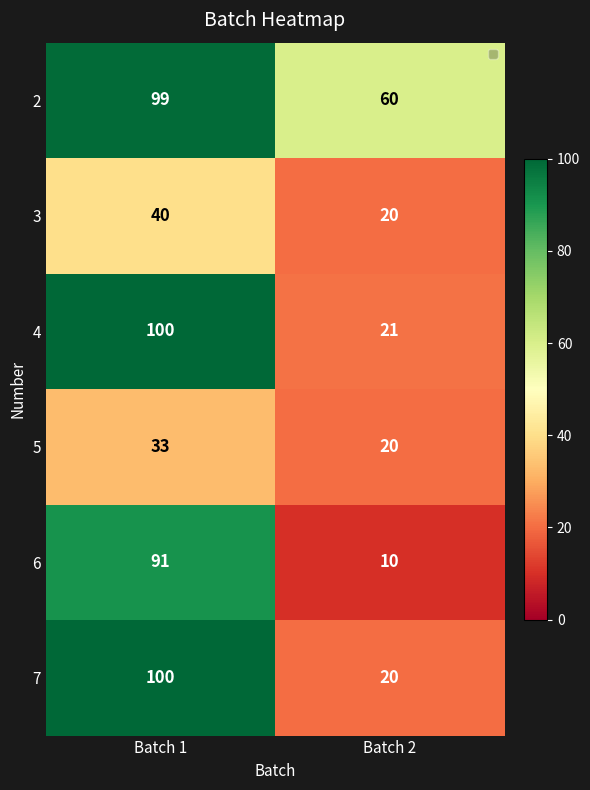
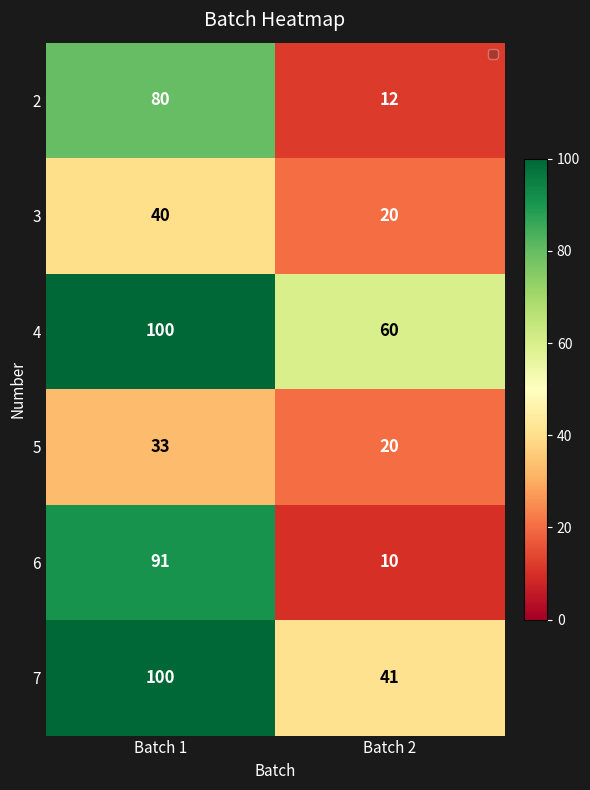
2, Batch 1: 99 -> 80
2, Batch 2: 60 -> 12
4, Batch 2: 21 -> 60
7, Batch 2: 20 -> 41
